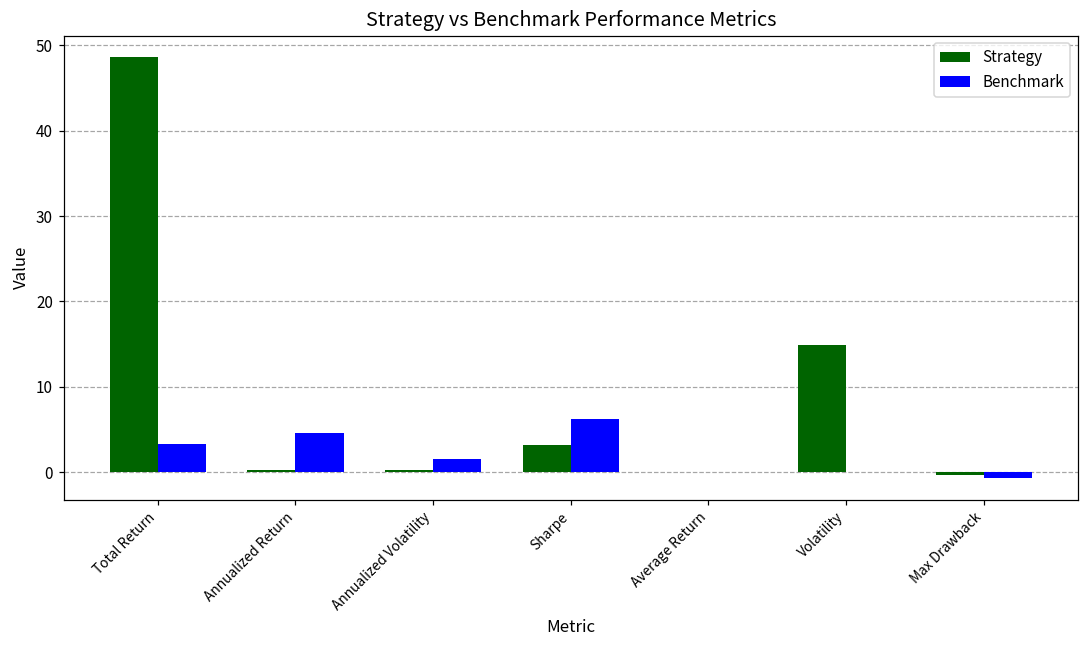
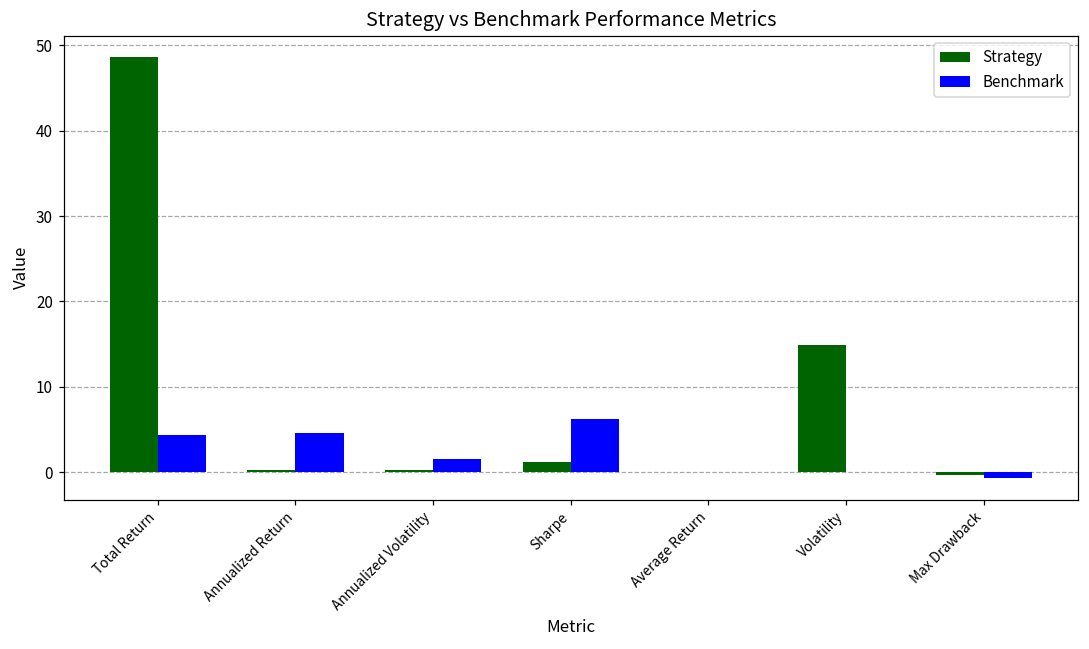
Benchmark, Total Return: 3 -> 4
Strategy, Sharpe: 3 -> 1
